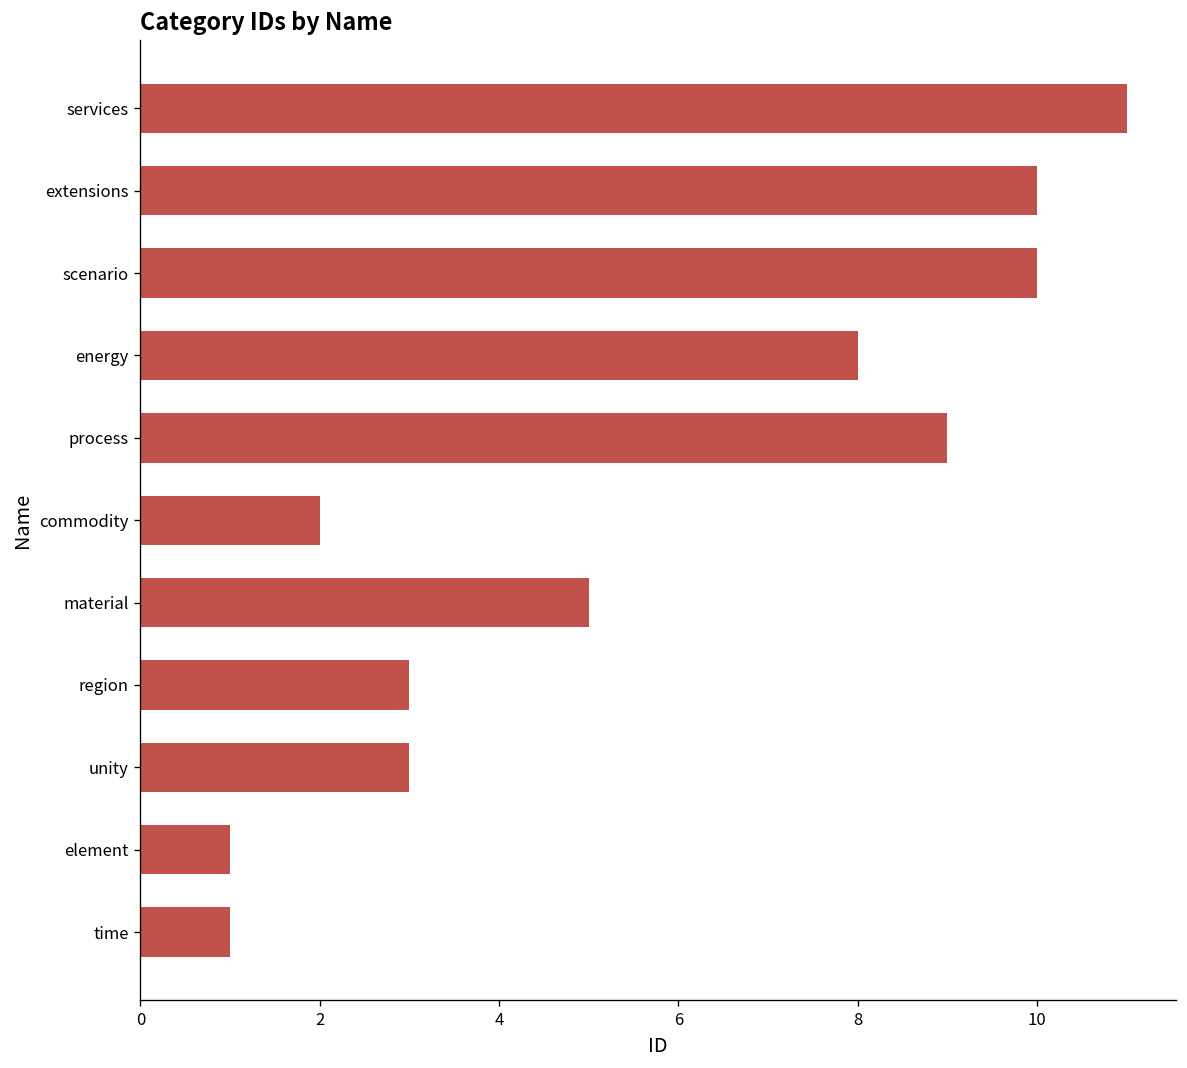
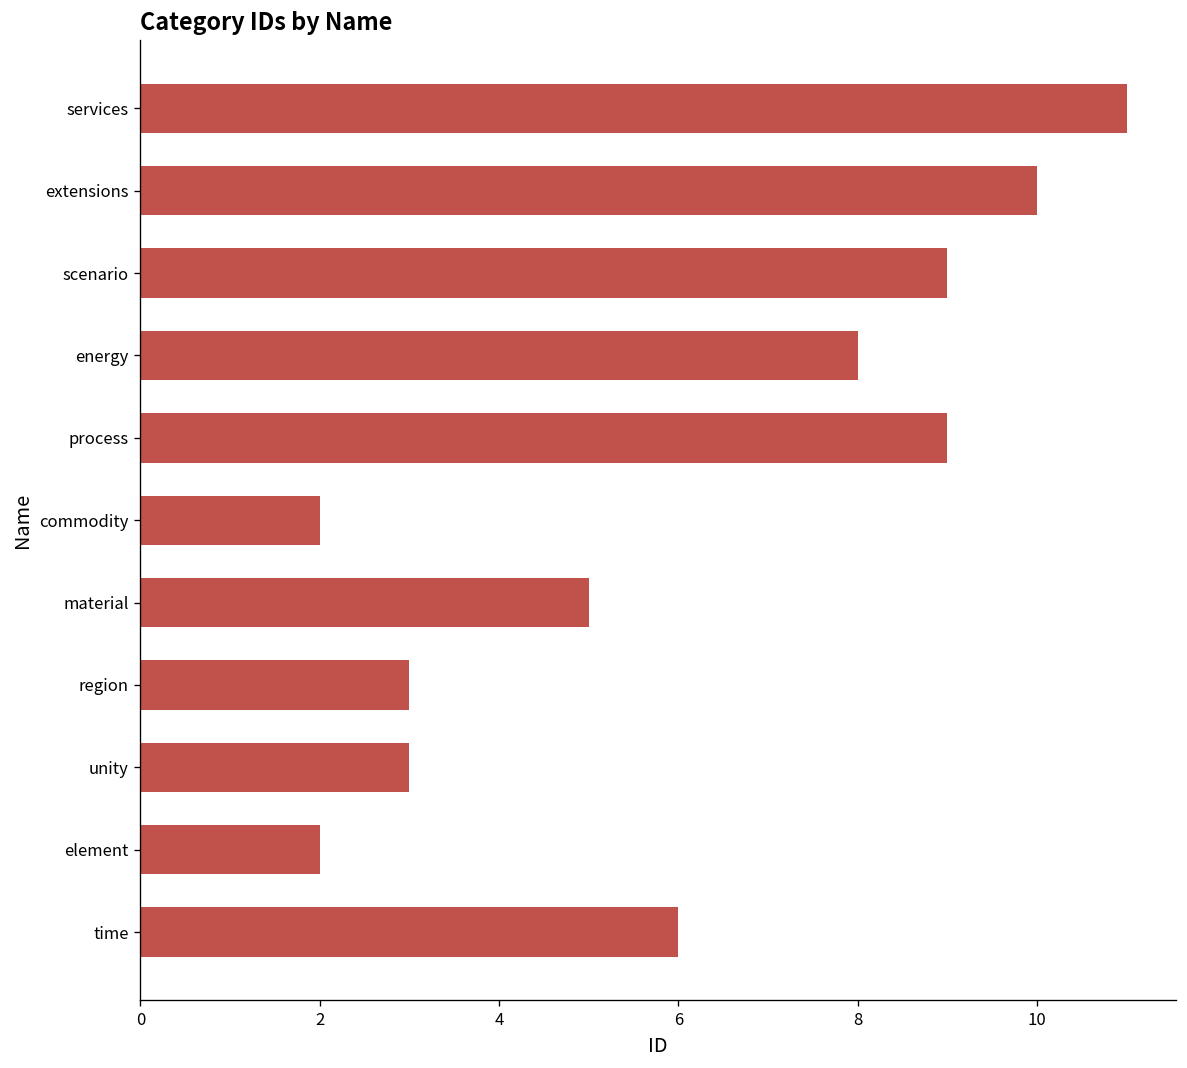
scenario: 10 -> 9
element: 1 -> 2
time: 1 -> 6
